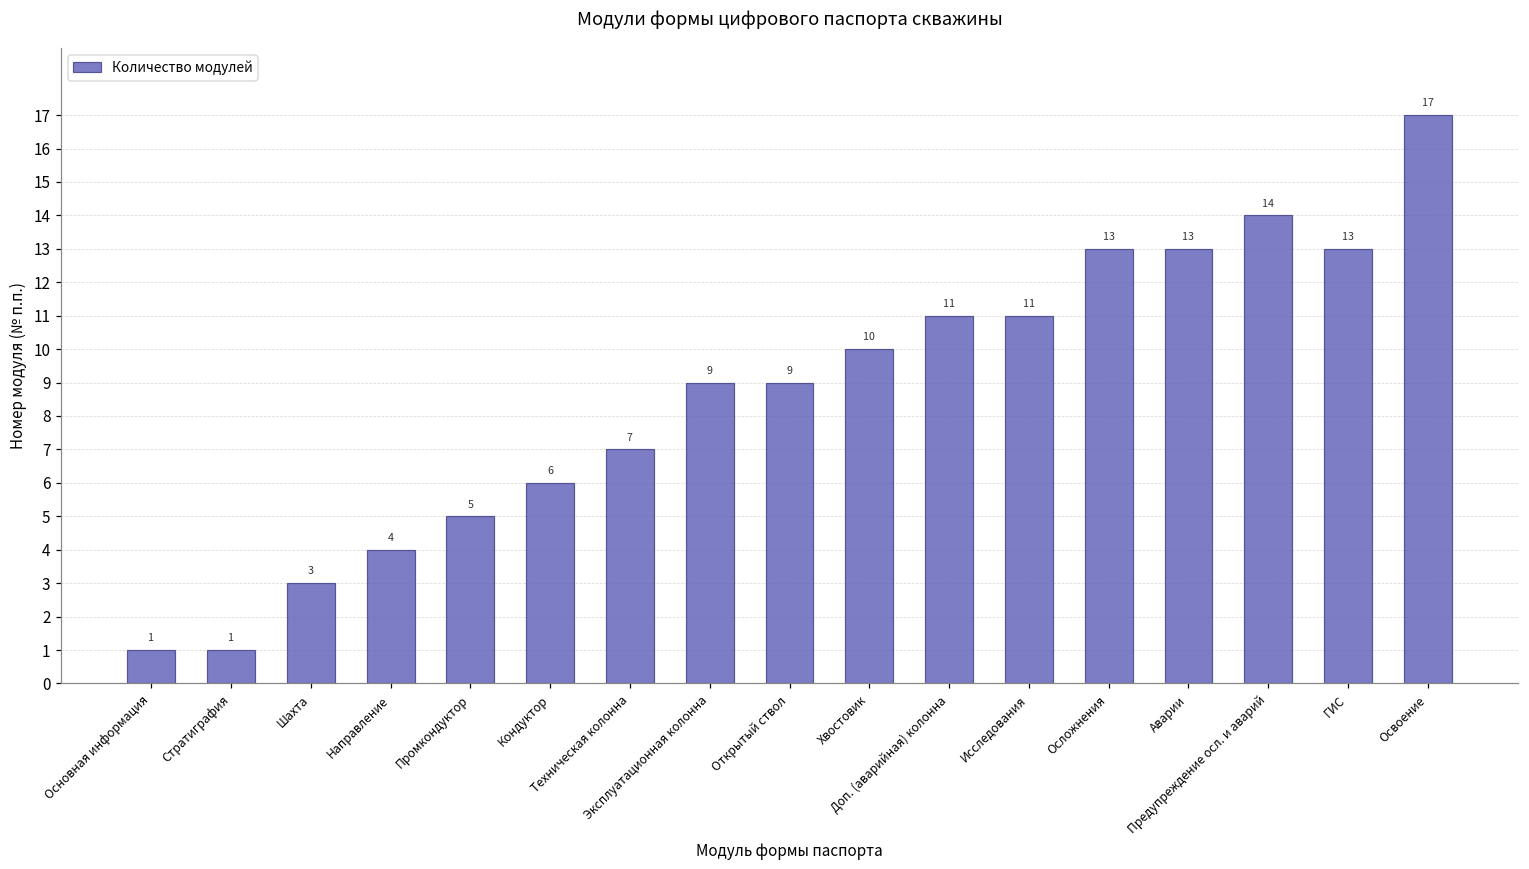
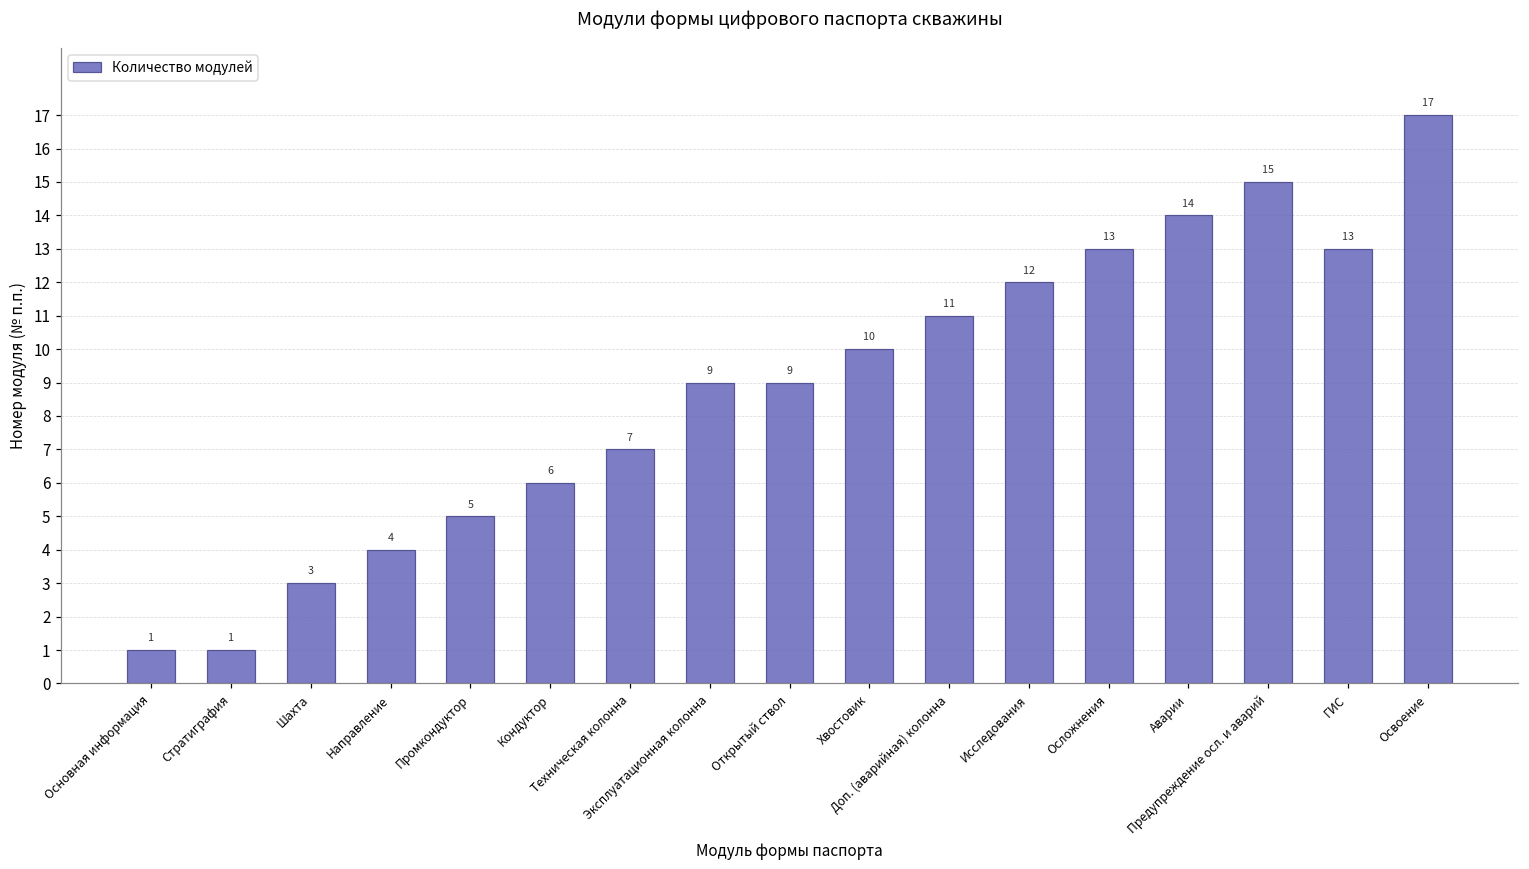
Исследования: 11 -> 12
Аварии: 13 -> 14
Предупреждение осл. и аварий: 14 -> 15
